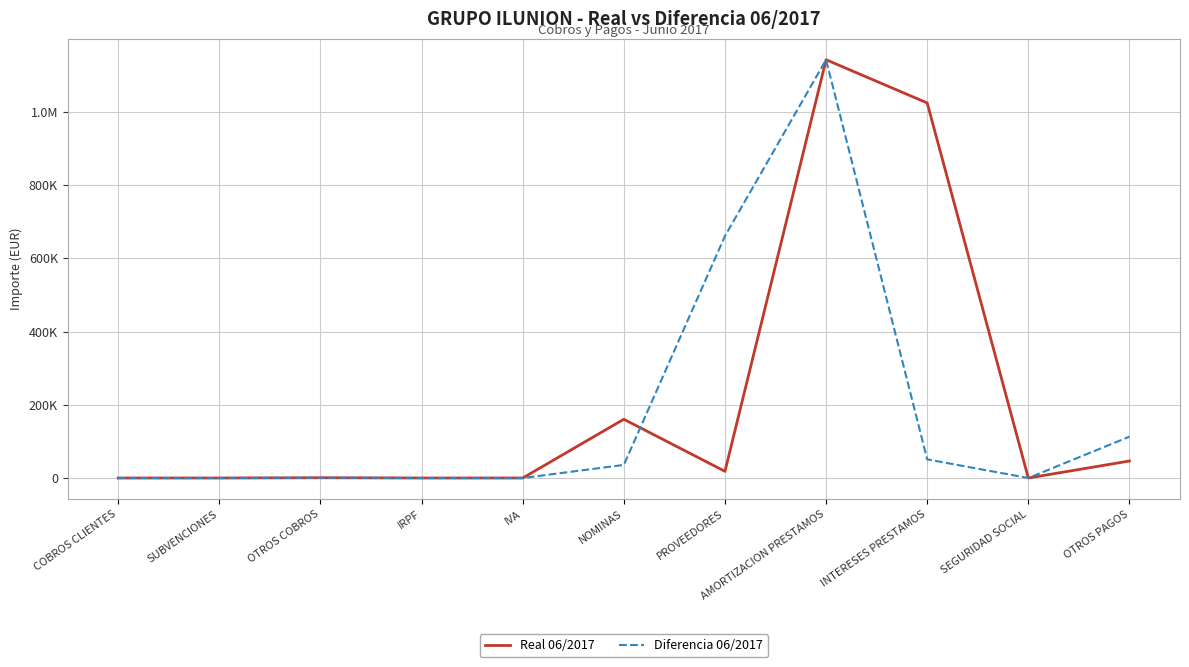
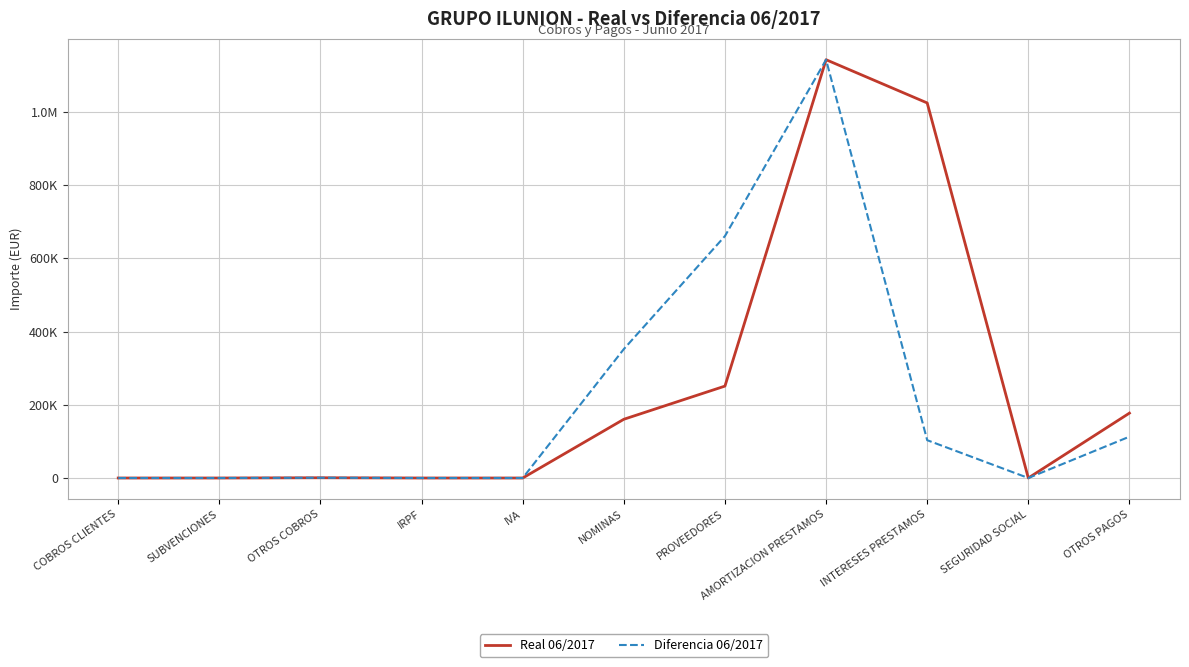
Diferencia 06/2017, NOMINAS: 40000 -> 350000
Real 06/2017, PROVEEDORES: 20000 -> 250000
Diferencia 06/2017, INTERESES PRESTAMOS: 50000 -> 100000
Real 06/2017, OTROS PAGOS: 50000 -> 180000
